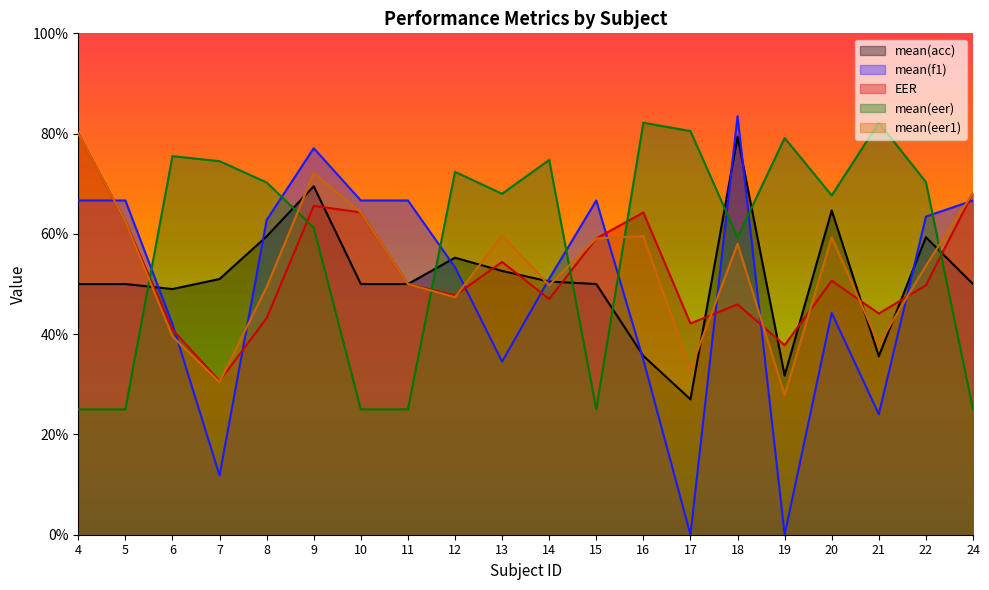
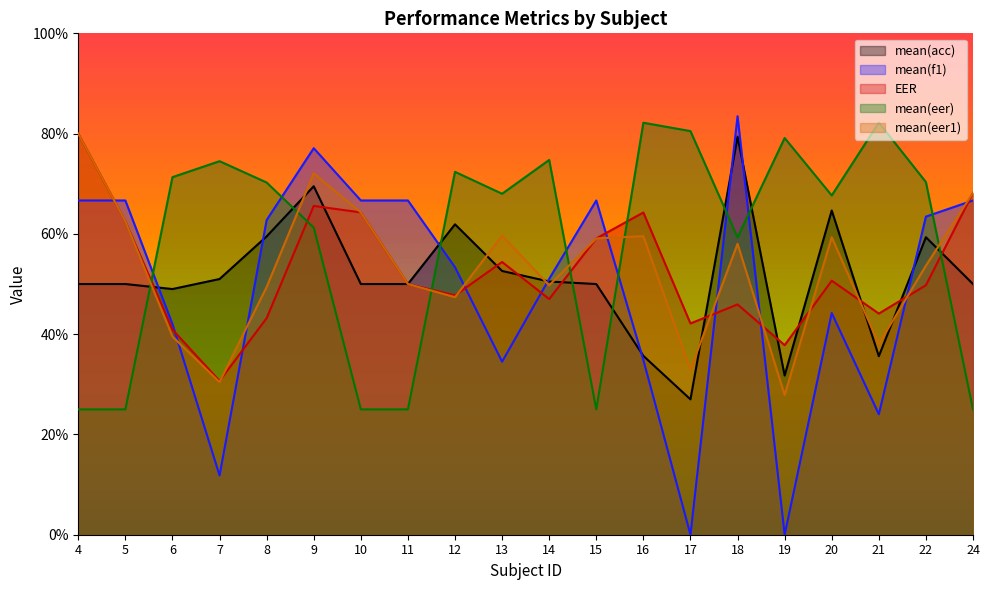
mean(eer), 6: 75% -> 71%
mean(acc), 12: 55% -> 62%
